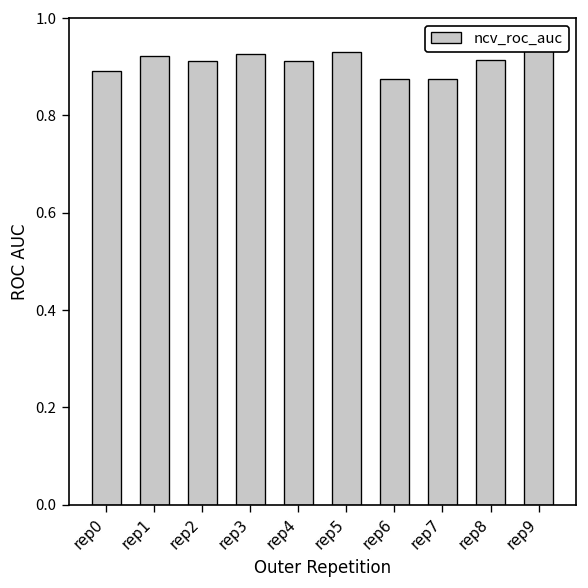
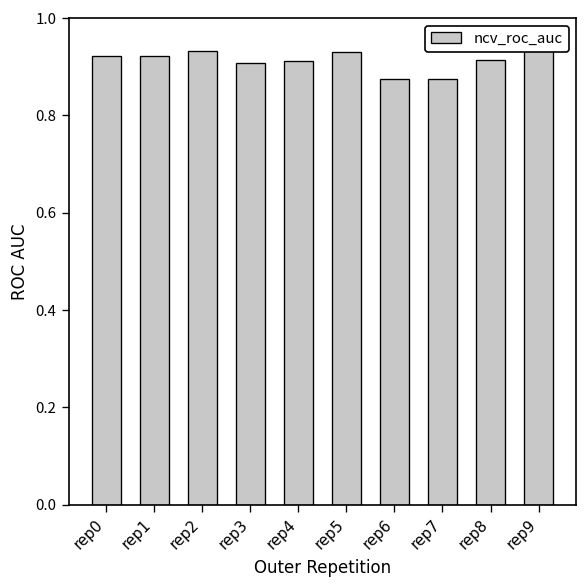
rep0: 0.89 -> 0.92
rep2: 0.91 -> 0.93
rep3: 0.93 -> 0.91
